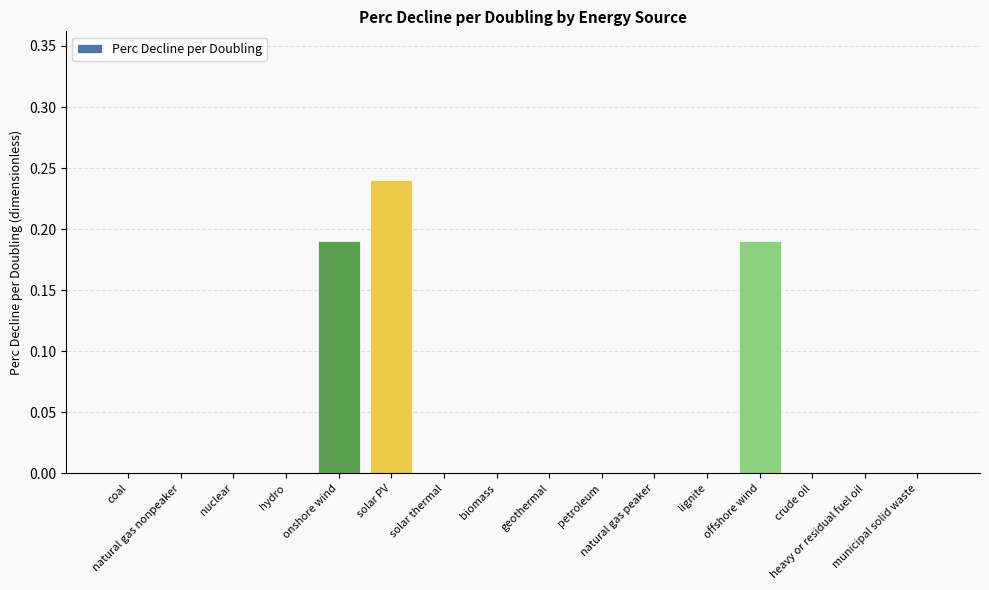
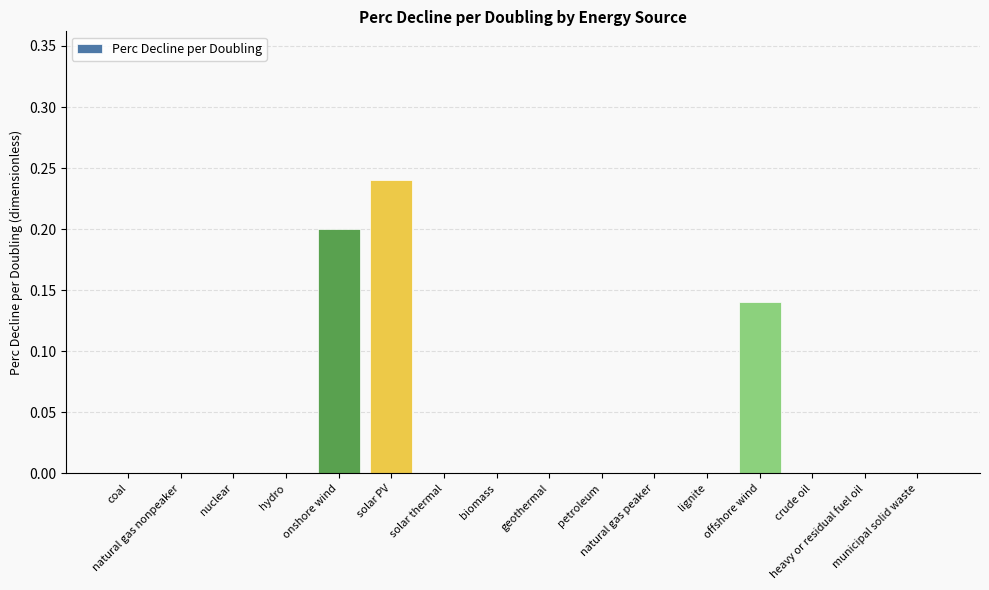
onshore wind: 0.19 -> 0.20
offshore wind: 0.19 -> 0.14
